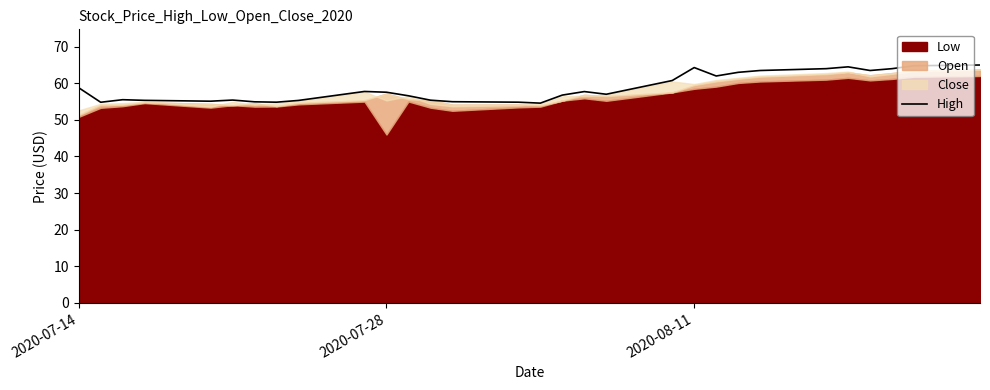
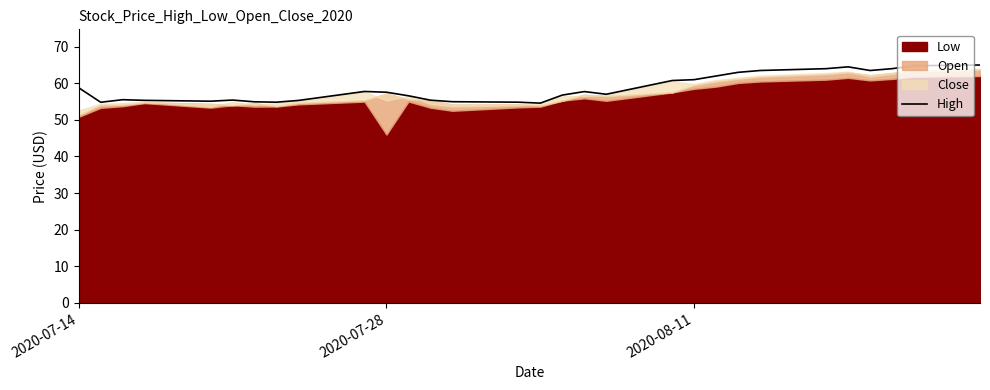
High, 2020-08-11: 64 -> 61
